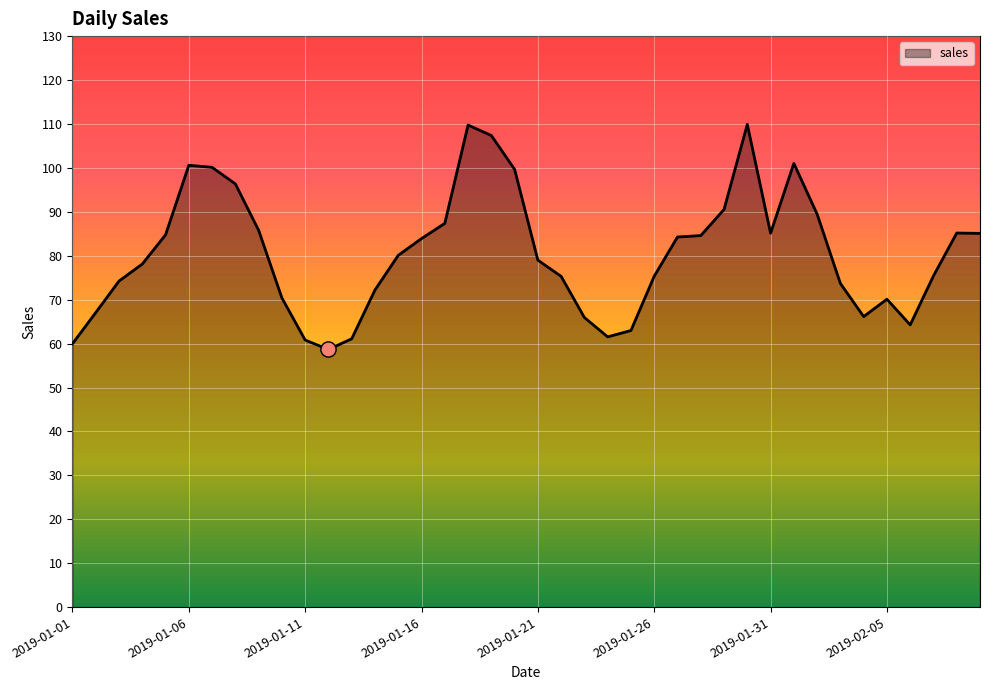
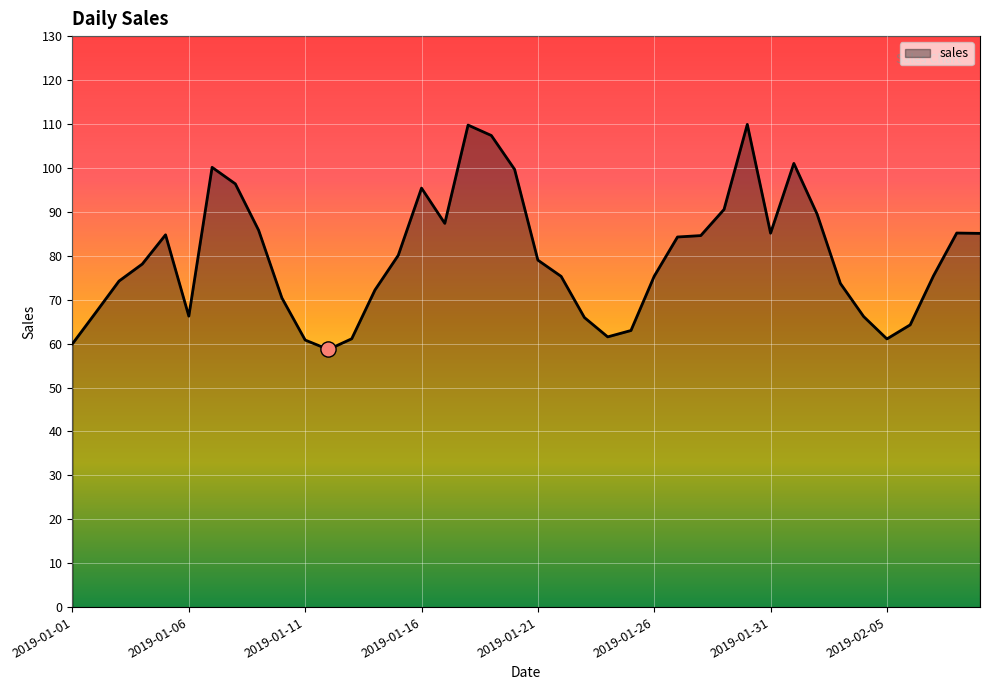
sales, 2019-01-06: 101 -> 66
sales, 2019-01-16: 84 -> 95
sales, 2019-02-05: 70 -> 61
